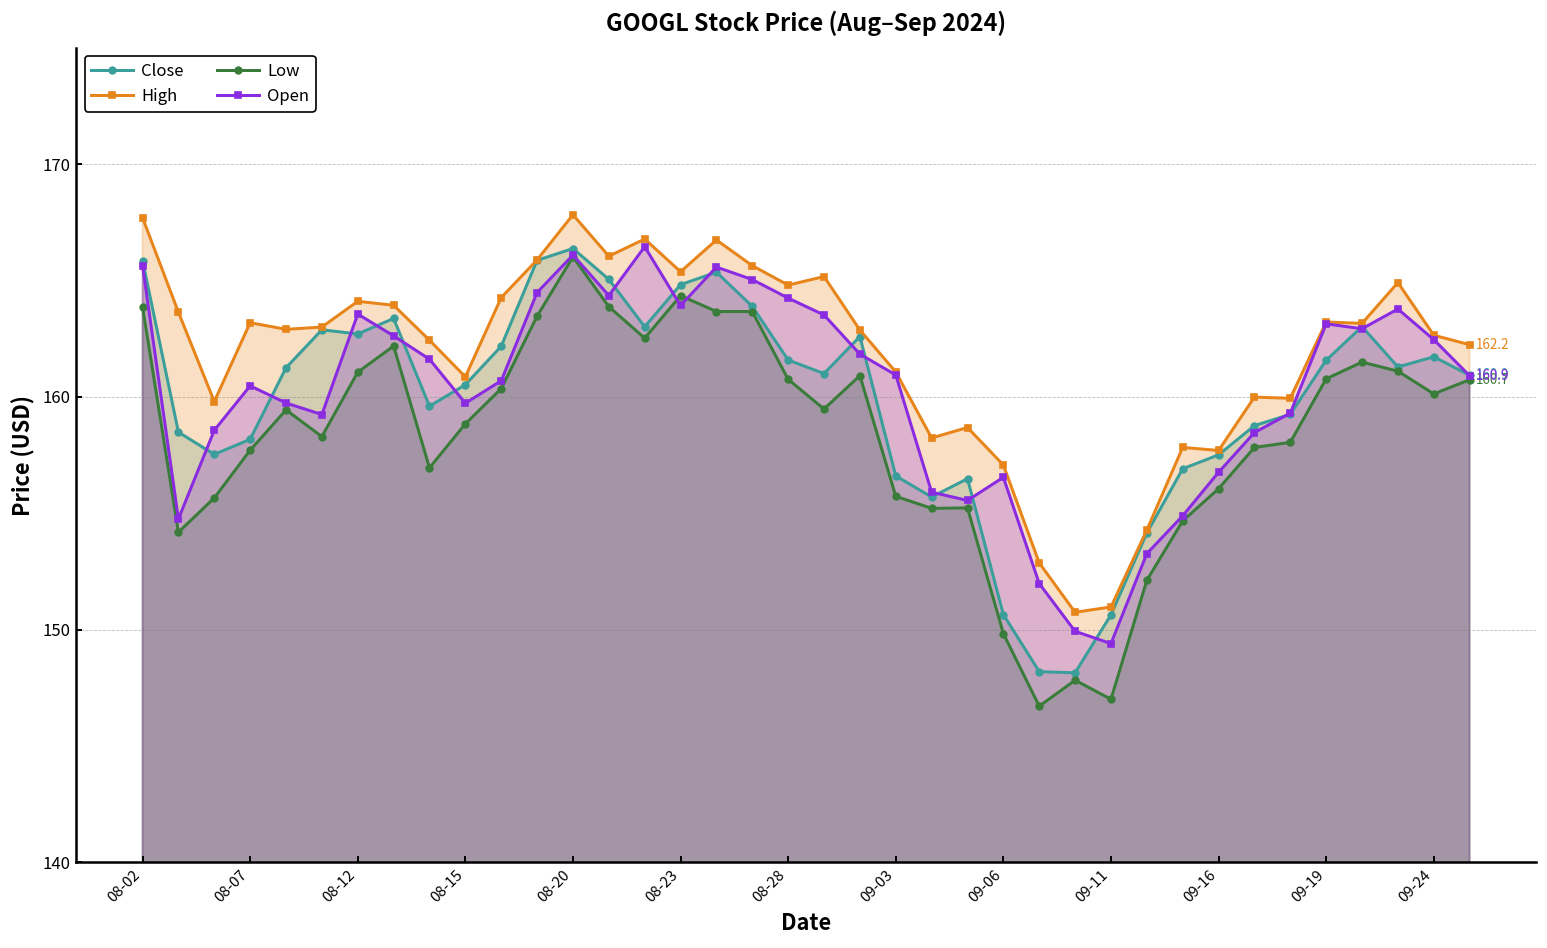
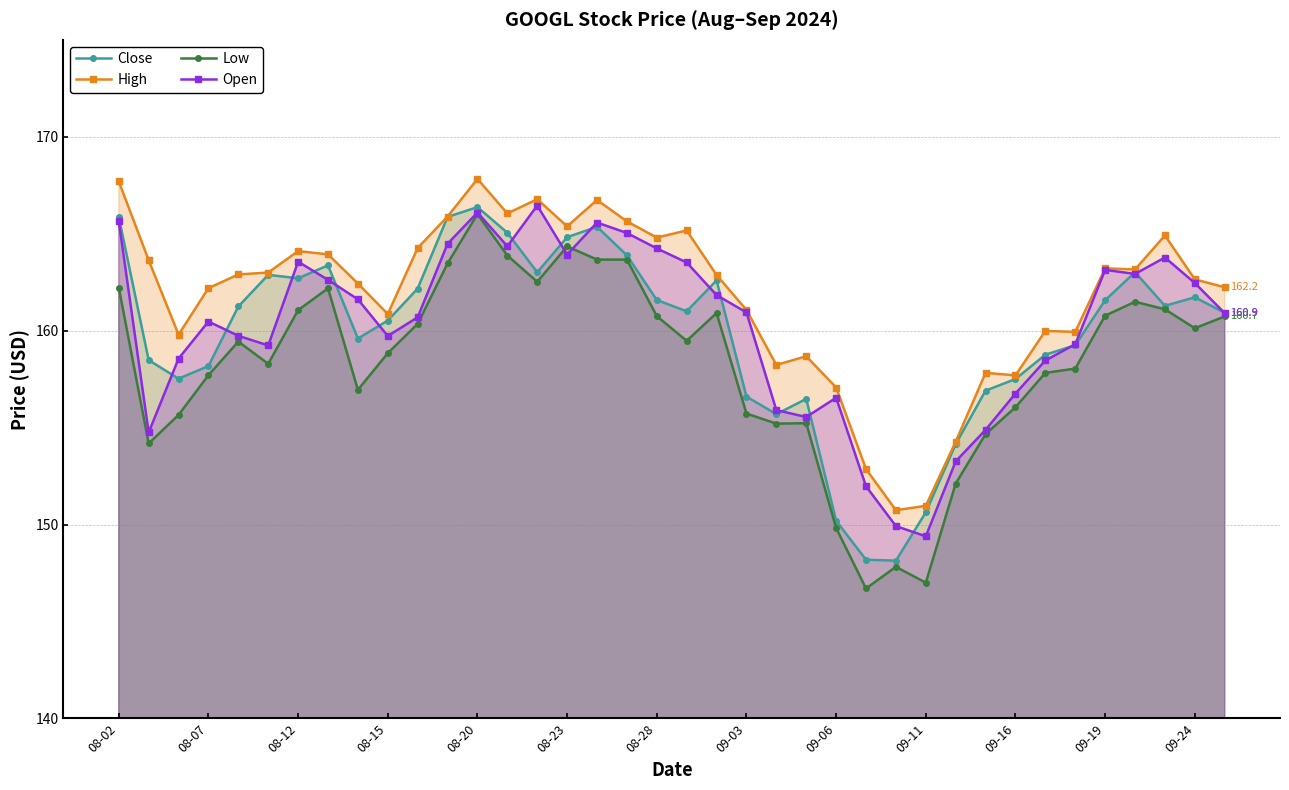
Low, 08-02: 163.9 -> 162.2
High, 08-07: 163.2 -> 162.2
Close, 09-06: 150.6 -> 150.2
